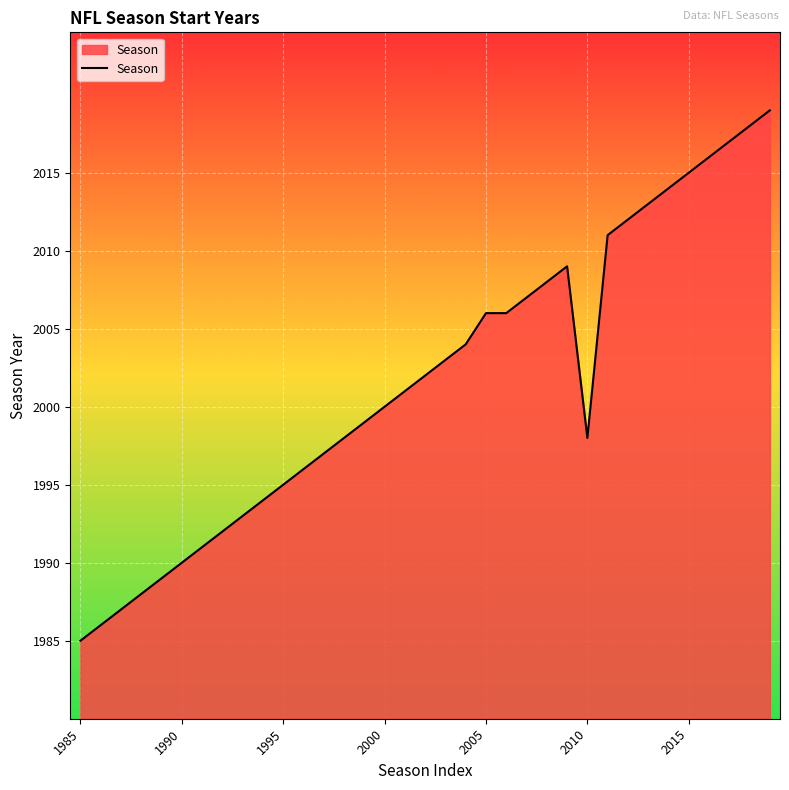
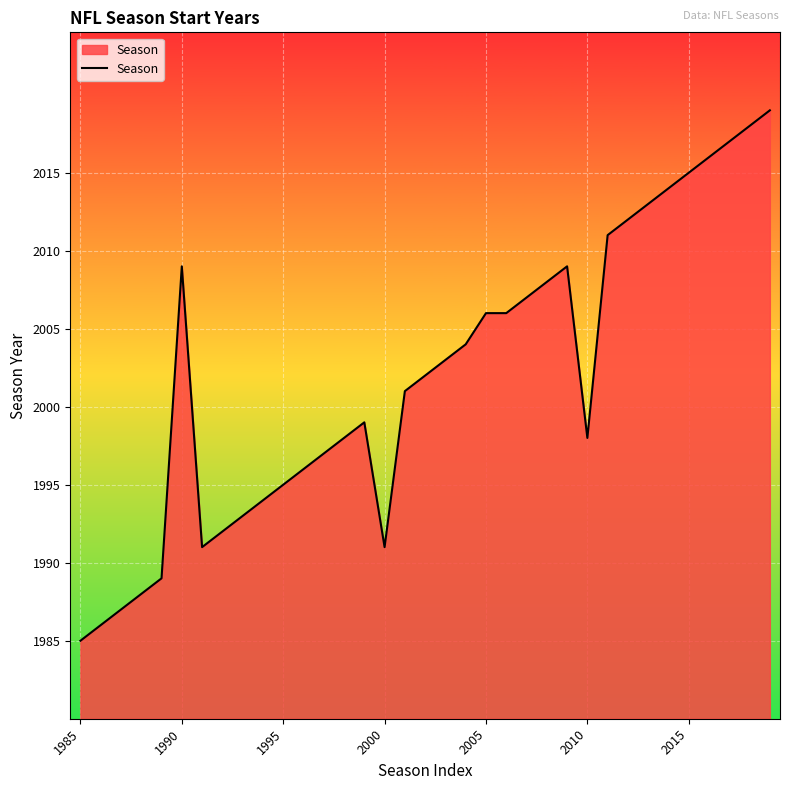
1990: 1990 -> 2009
2000: 2000 -> 1991
